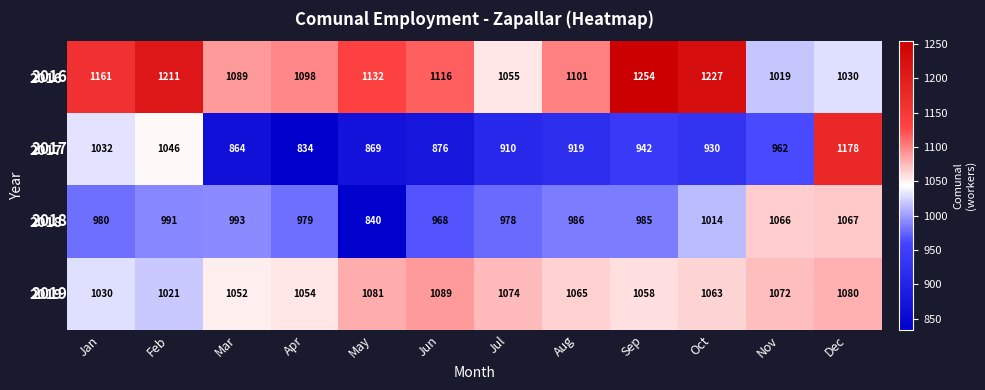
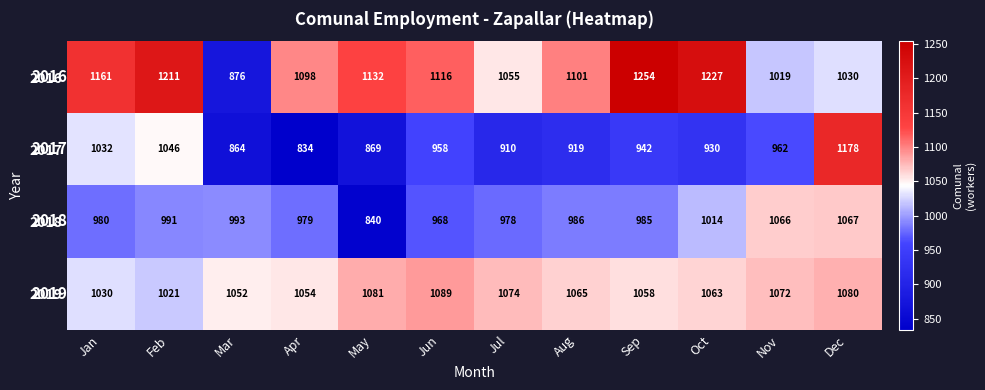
2016, Mar: 1089 -> 876
2017, Jun: 876 -> 958
